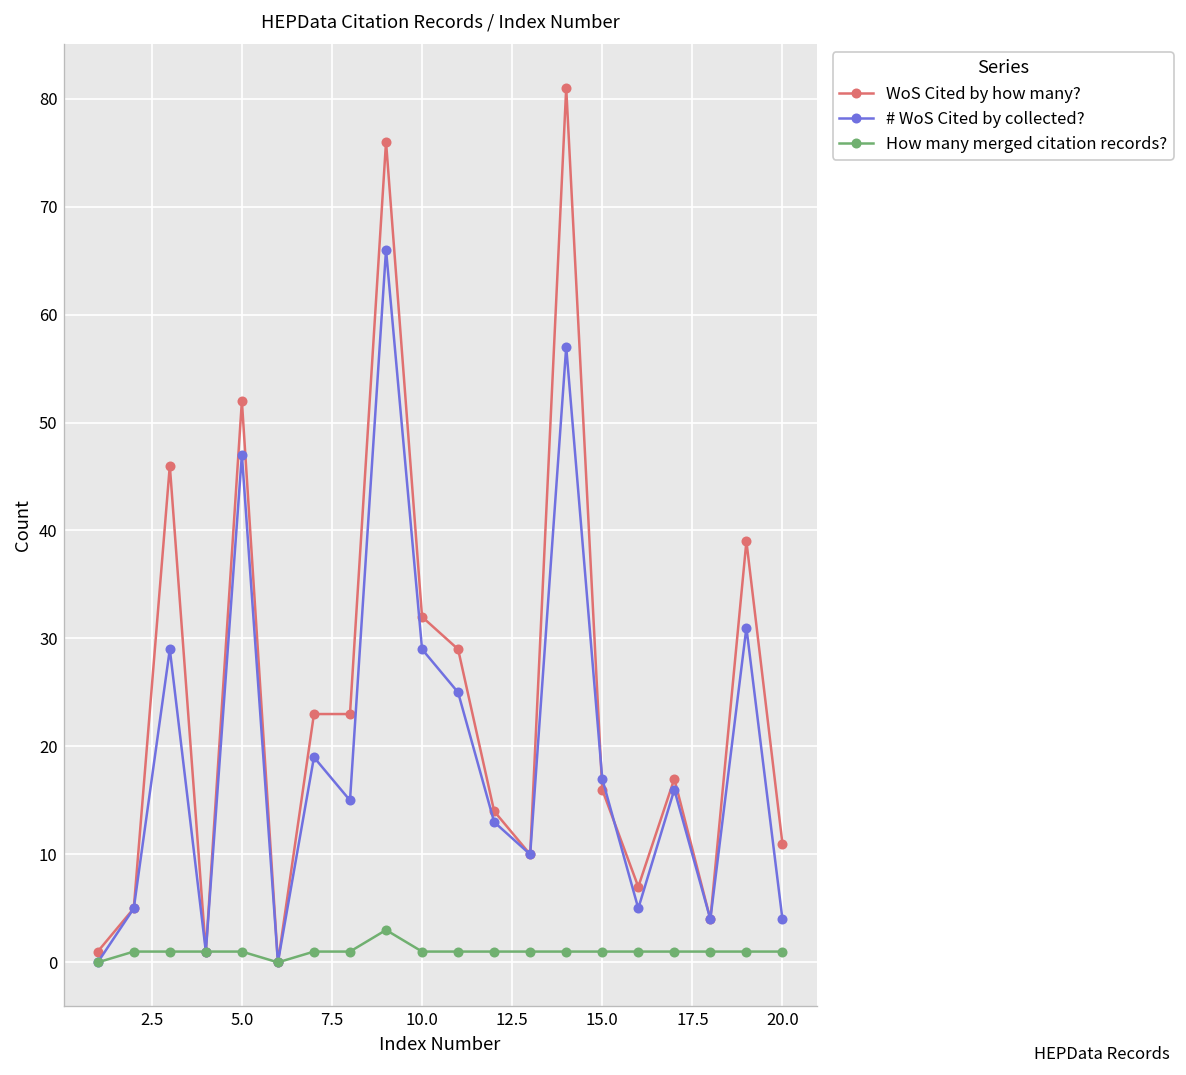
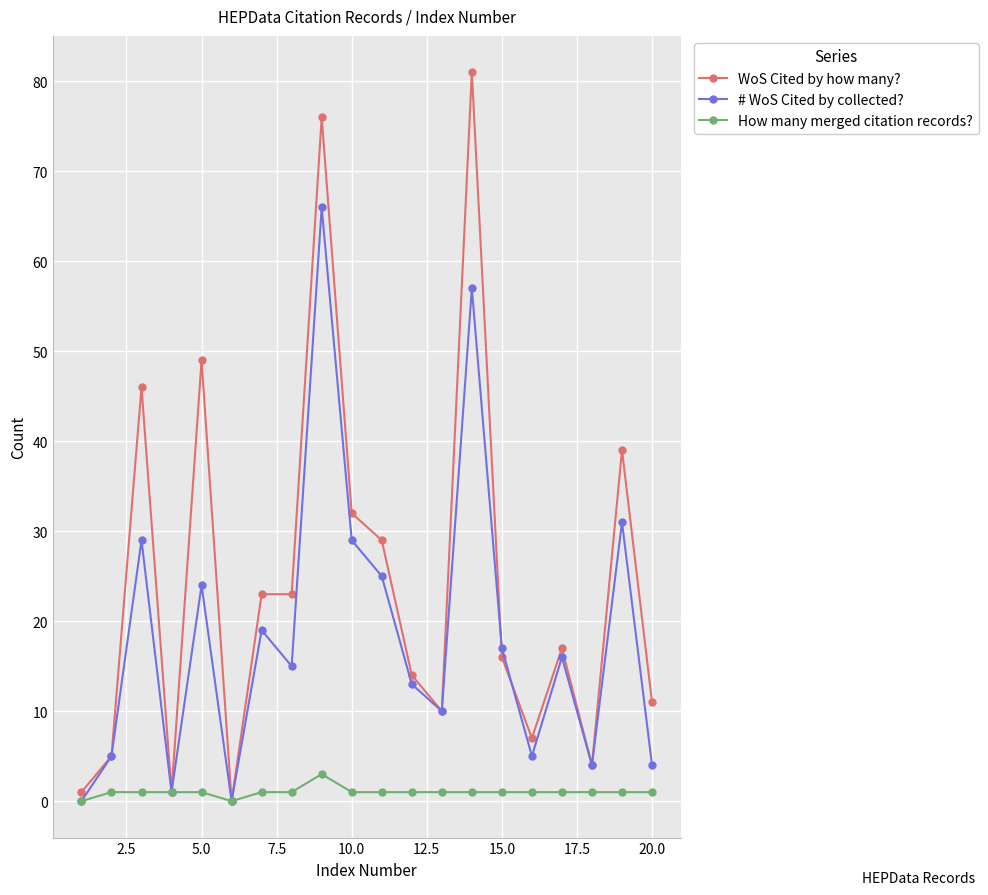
WoS Cited by how many?, 5.0: 52 -> 49
# WoS Cited by collected?, 5.0: 47 -> 24
